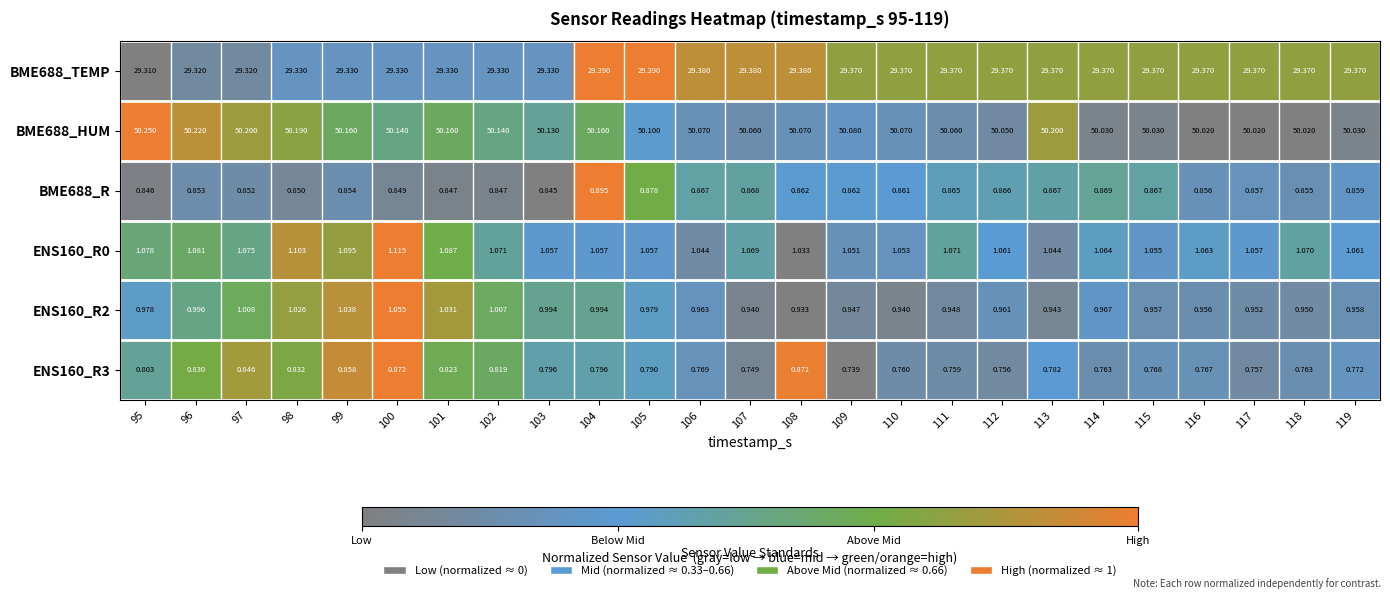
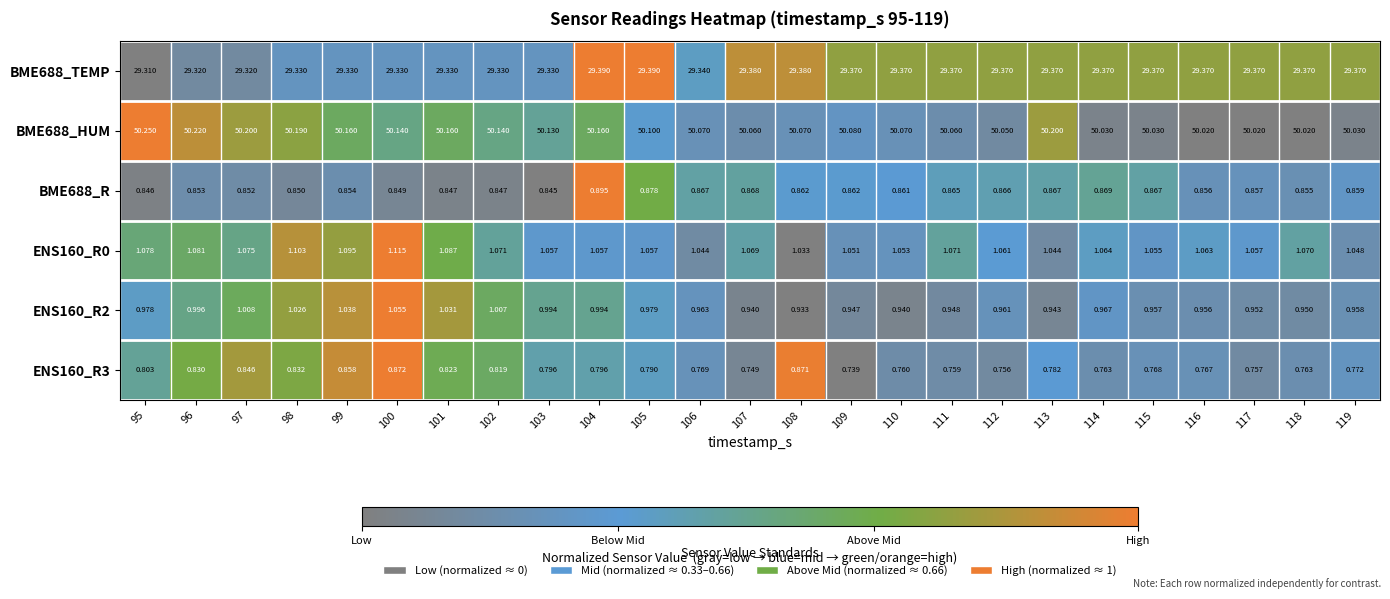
BME688_TEMP, 106: 29.380 -> 29.340
ENS160_R0, 119: 1.061 -> 1.048
